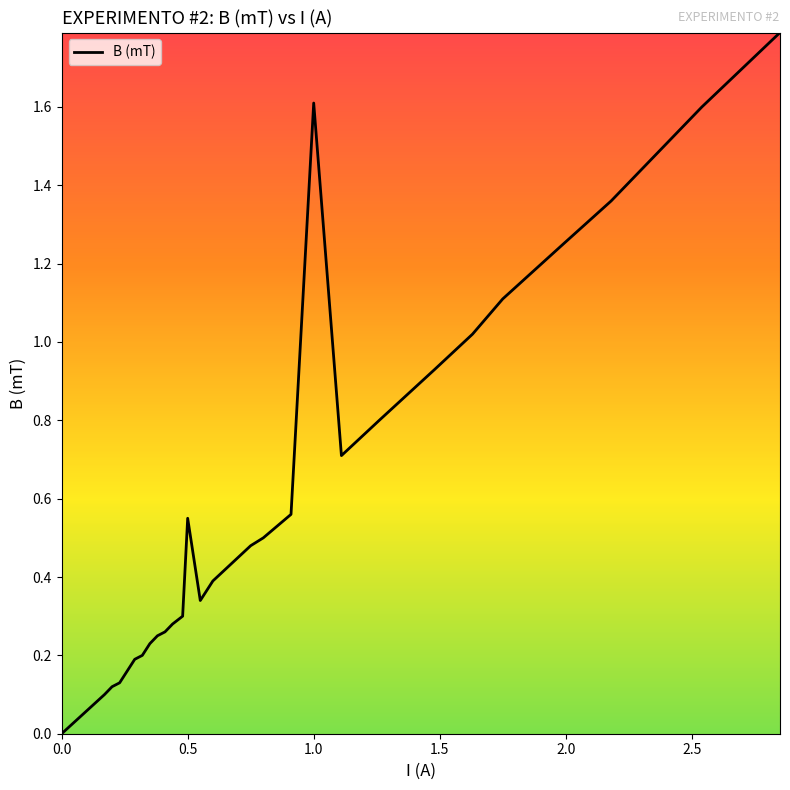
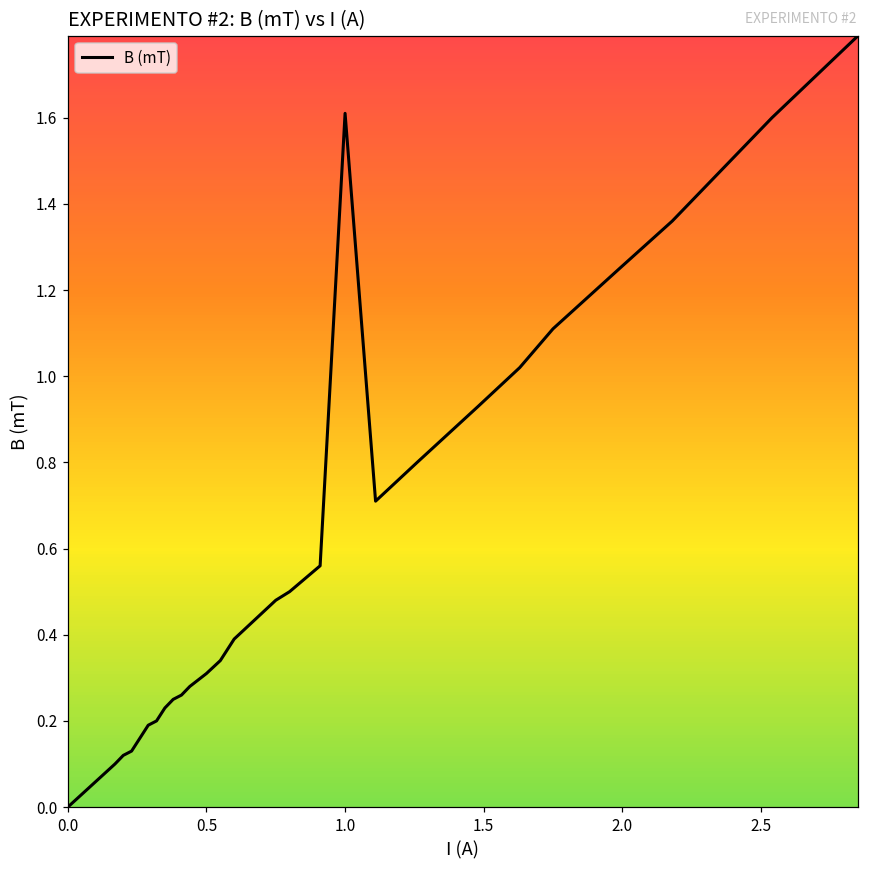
0.5: 0.55 -> 0.31
